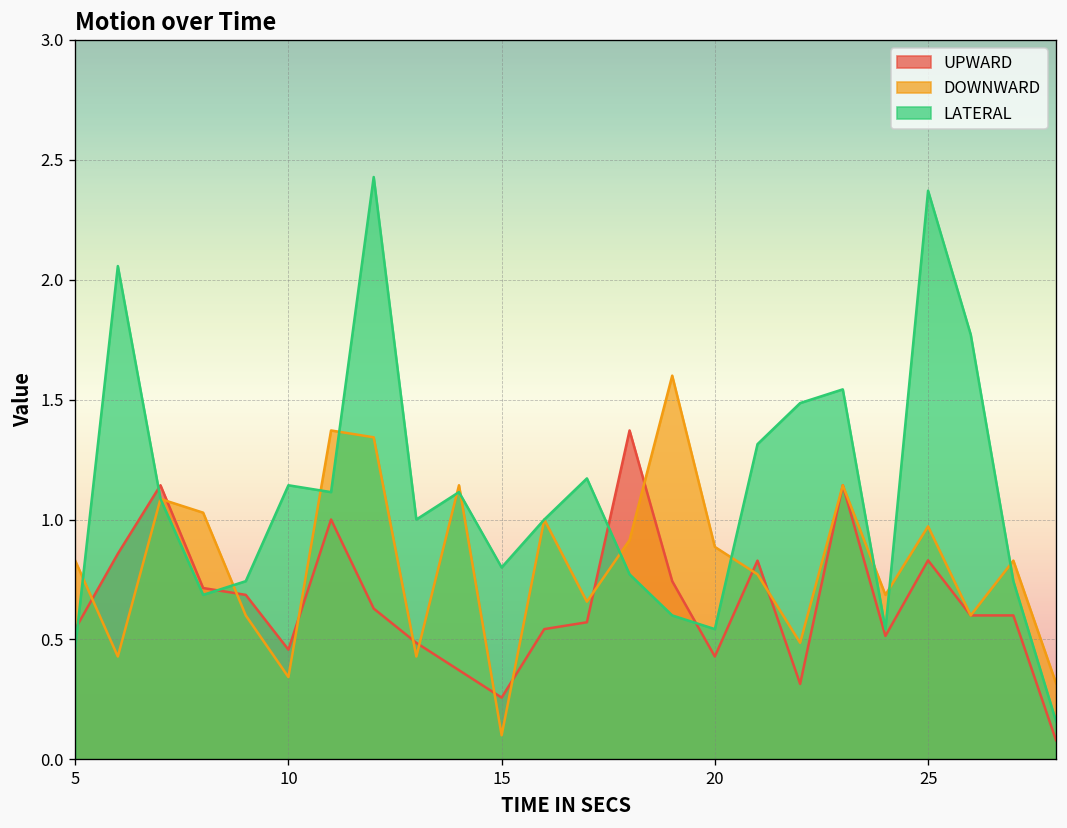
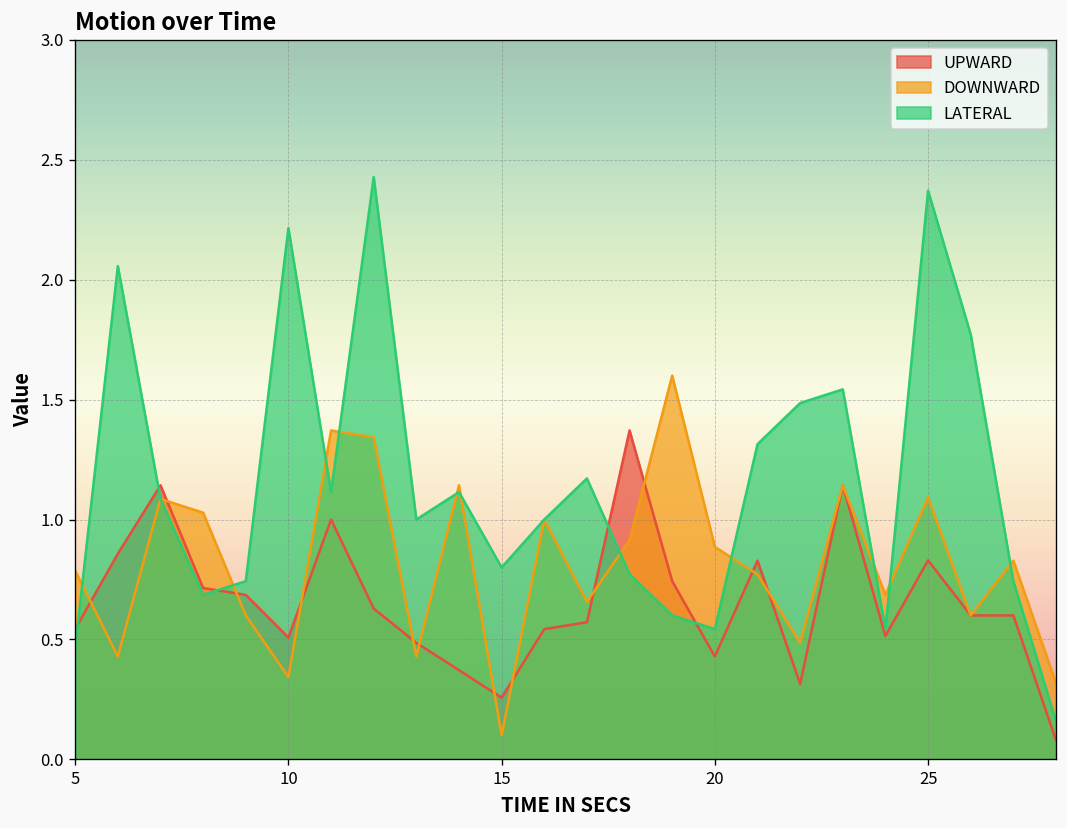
DOWNWARD, 5: 0.83 -> 0.79
UPWARD, 10: 0.46 -> 0.51
LATERAL, 10: 1.14 -> 2.22
DOWNWARD, 25: 0.97 -> 1.09
